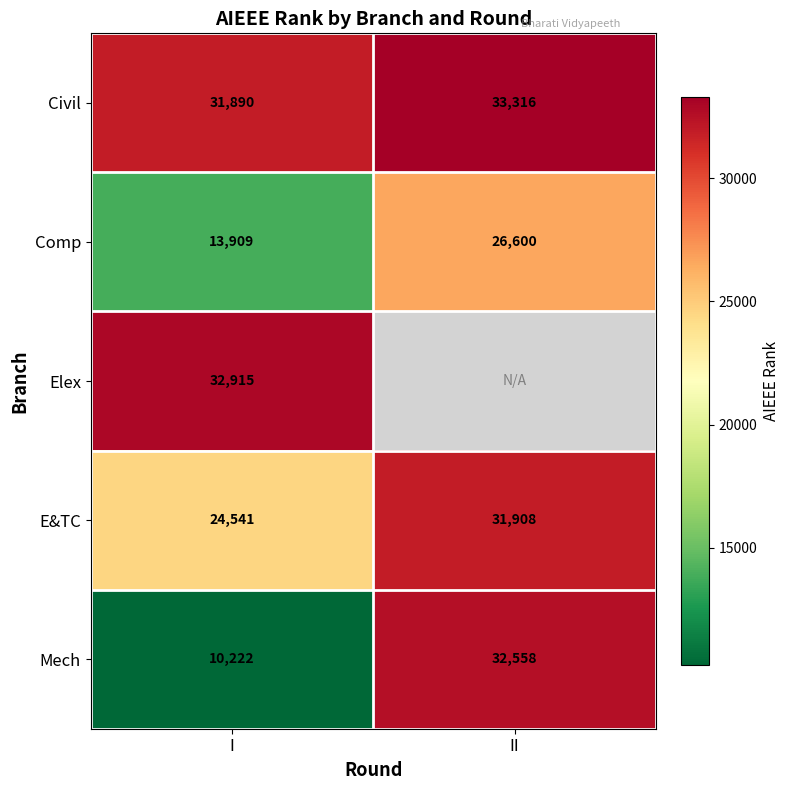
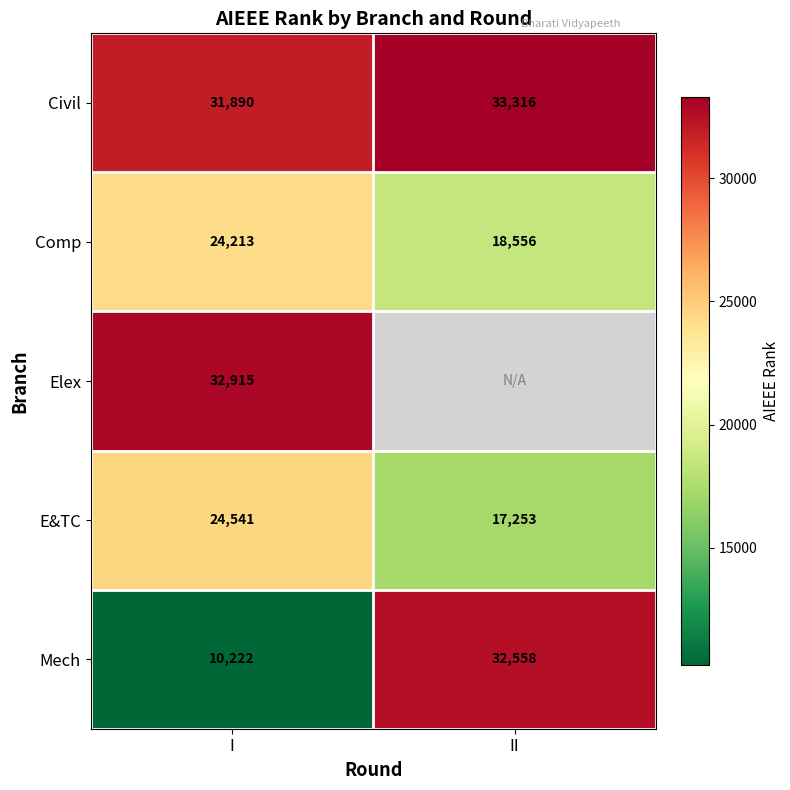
Comp, I: 13,909 -> 24,213
Comp, II: 26,600 -> 18,556
E&TC, II: 31,908 -> 17,253
